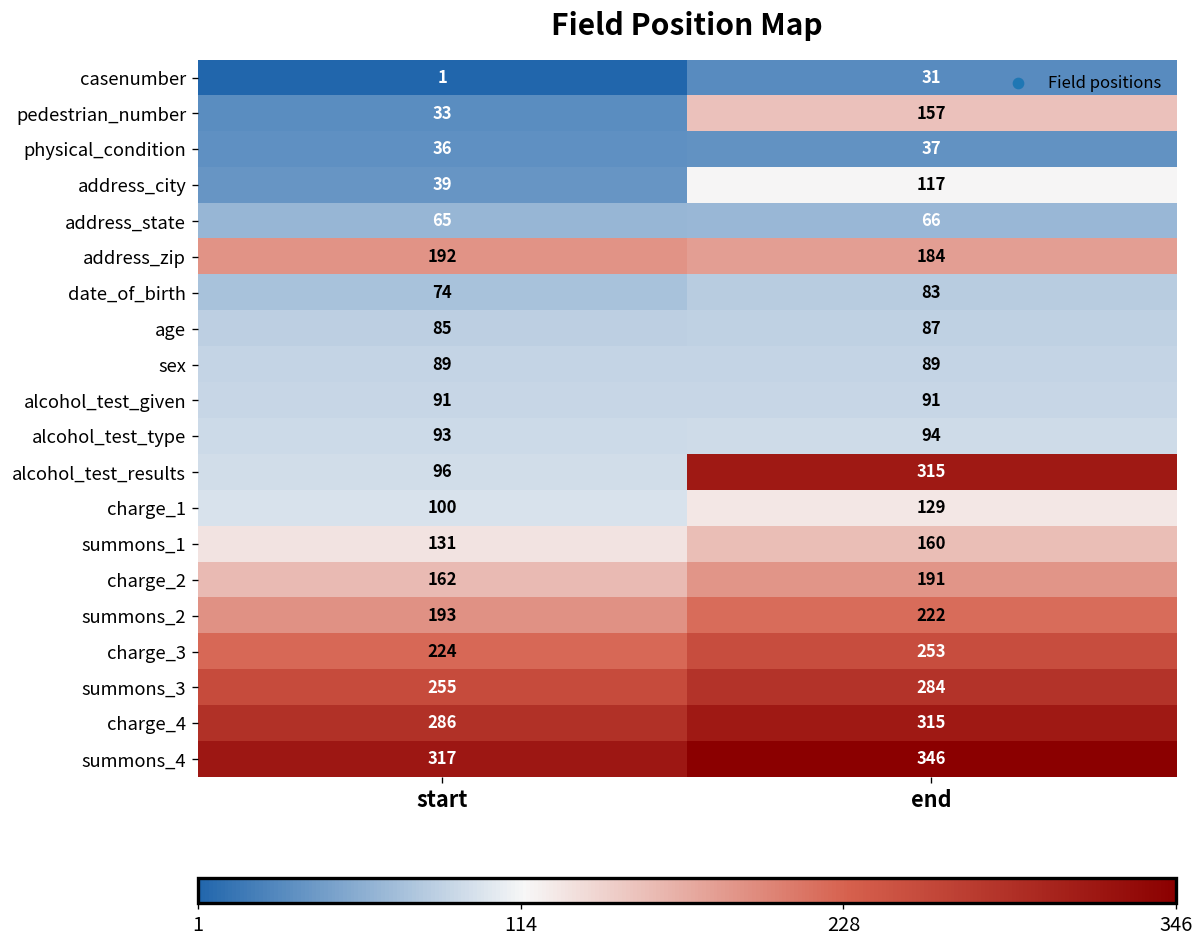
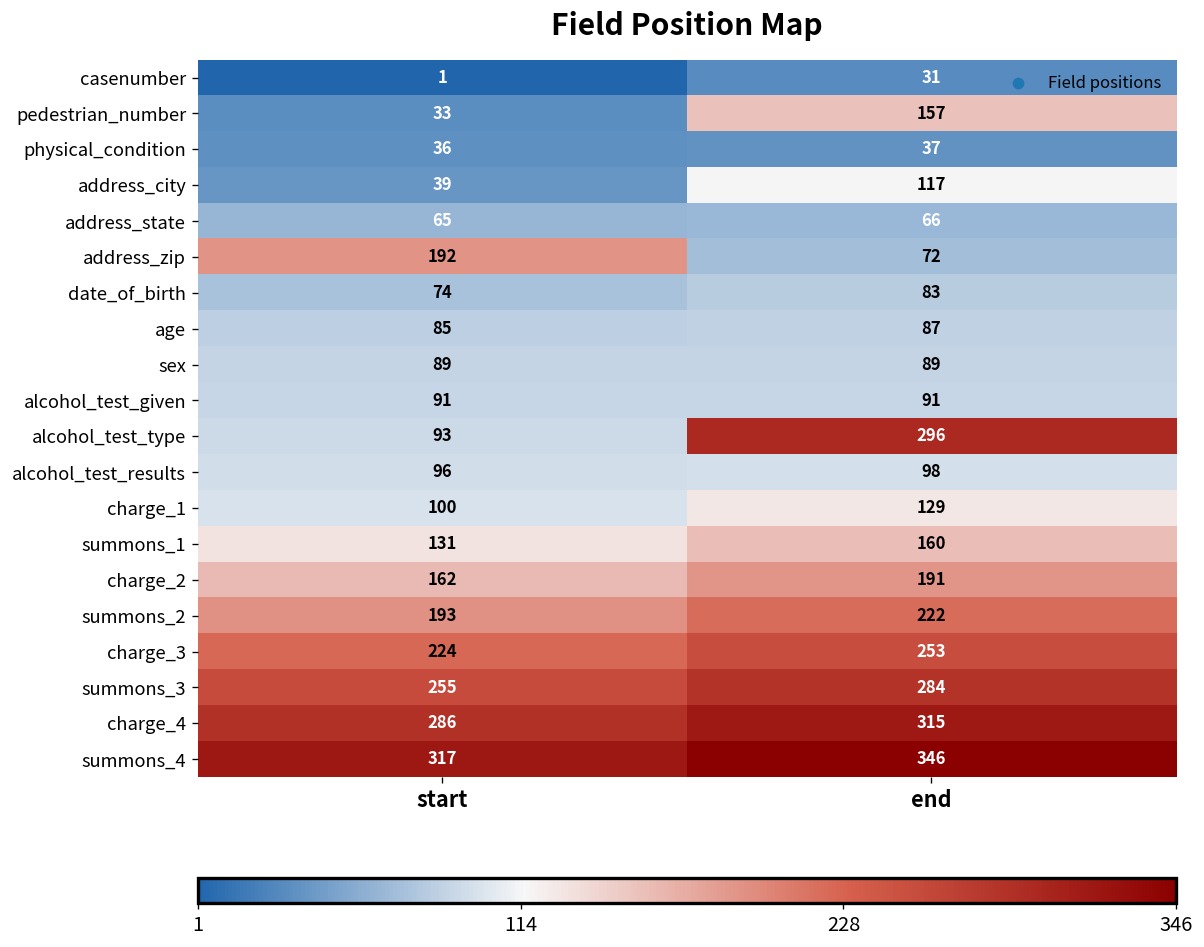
address_zip, end: 184 -> 72
alcohol_test_type, end: 94 -> 296
alcohol_test_results, end: 315 -> 98
